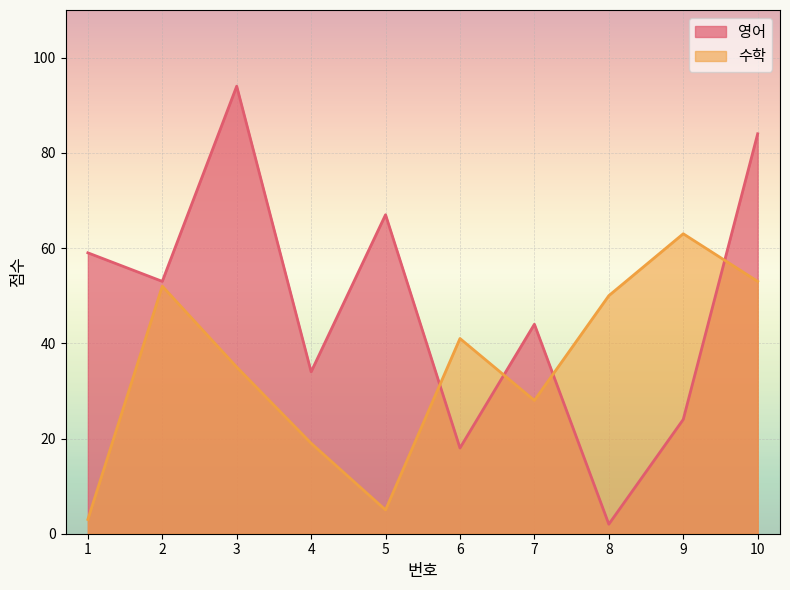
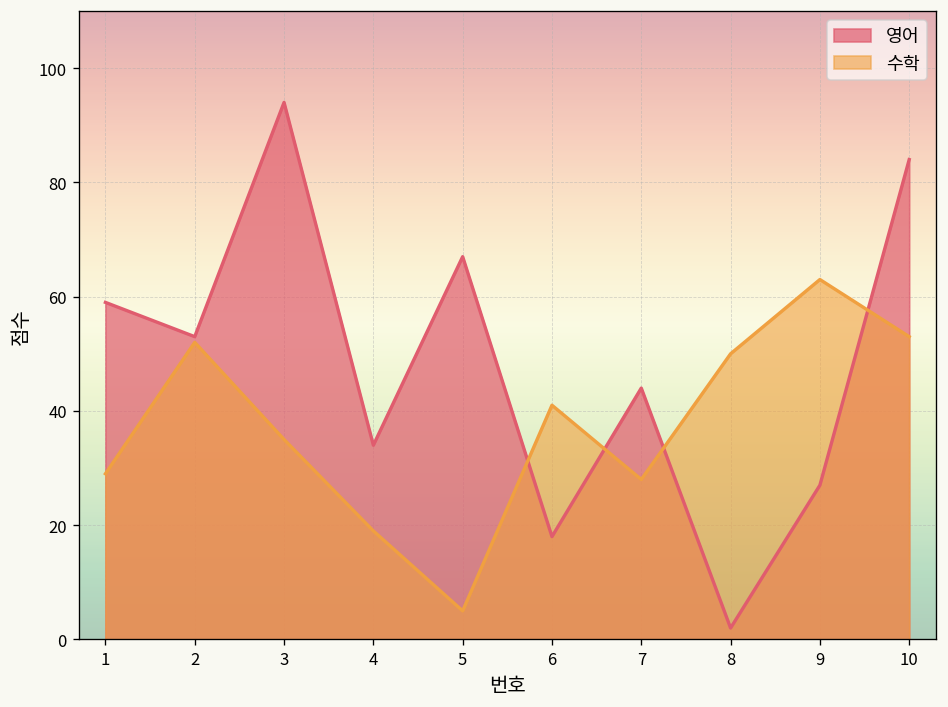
수학, 1: 3 -> 29
영어, 9: 24 -> 27
